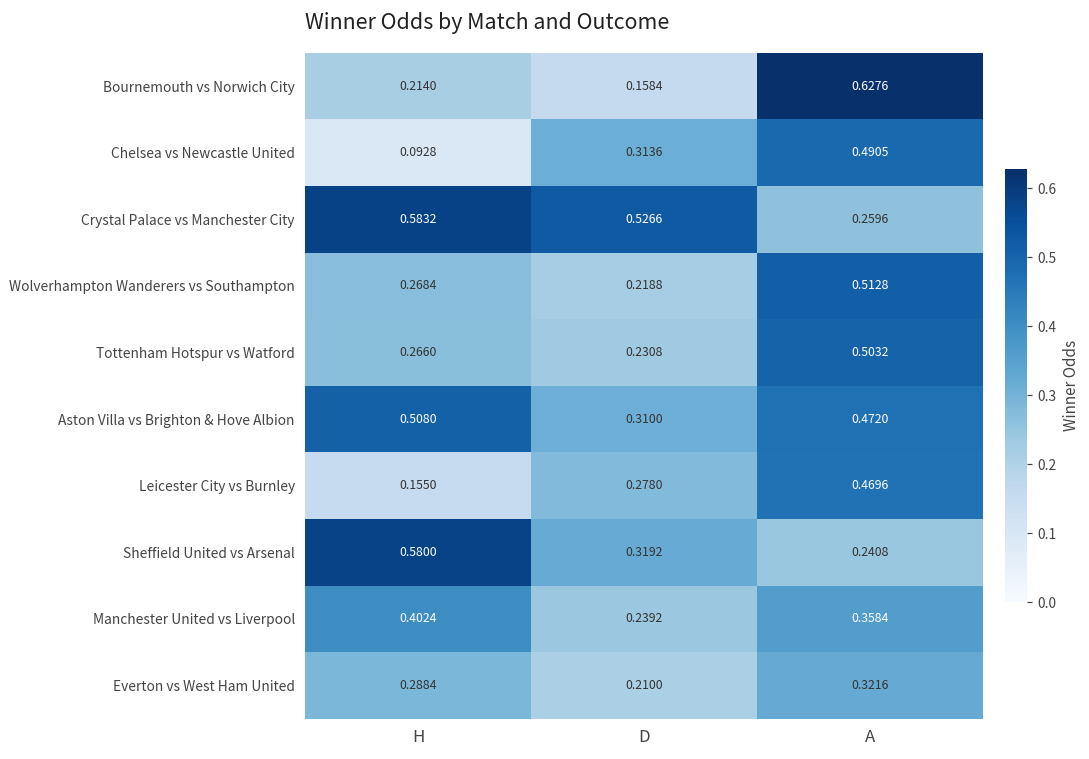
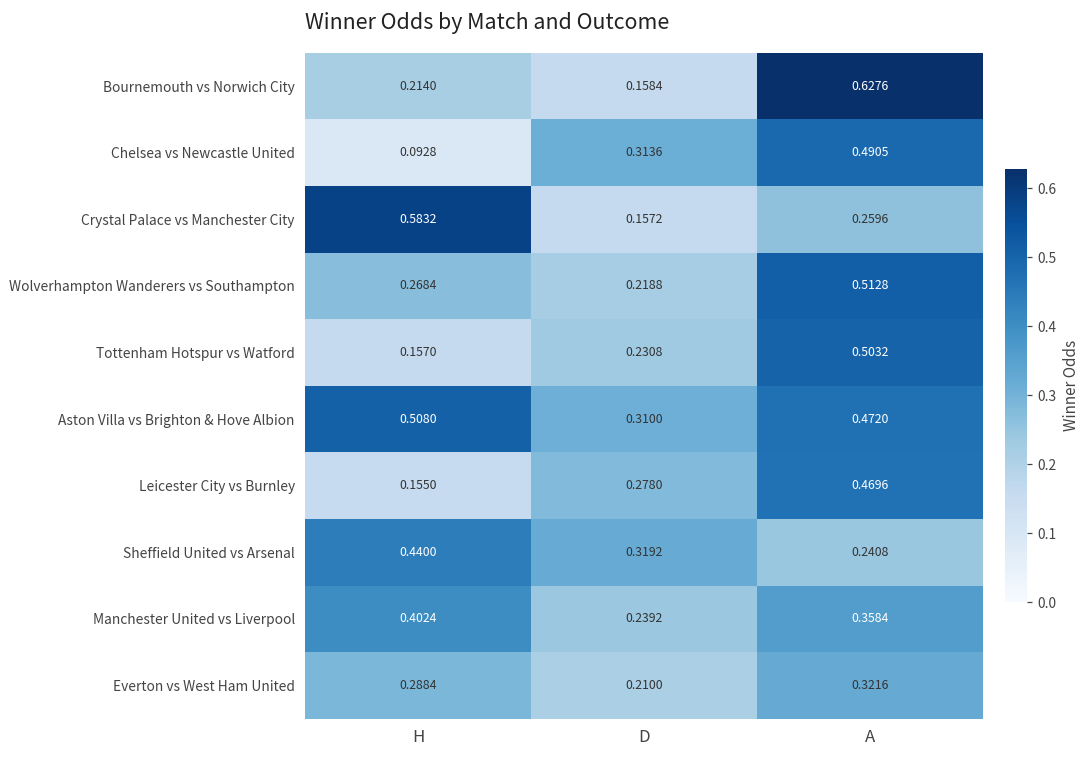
Crystal Palace vs Manchester City, D: 0.5266 -> 0.1572
Tottenham Hotspur vs Watford, H: 0.2660 -> 0.1570
Sheffield United vs Arsenal, H: 0.5800 -> 0.4400
